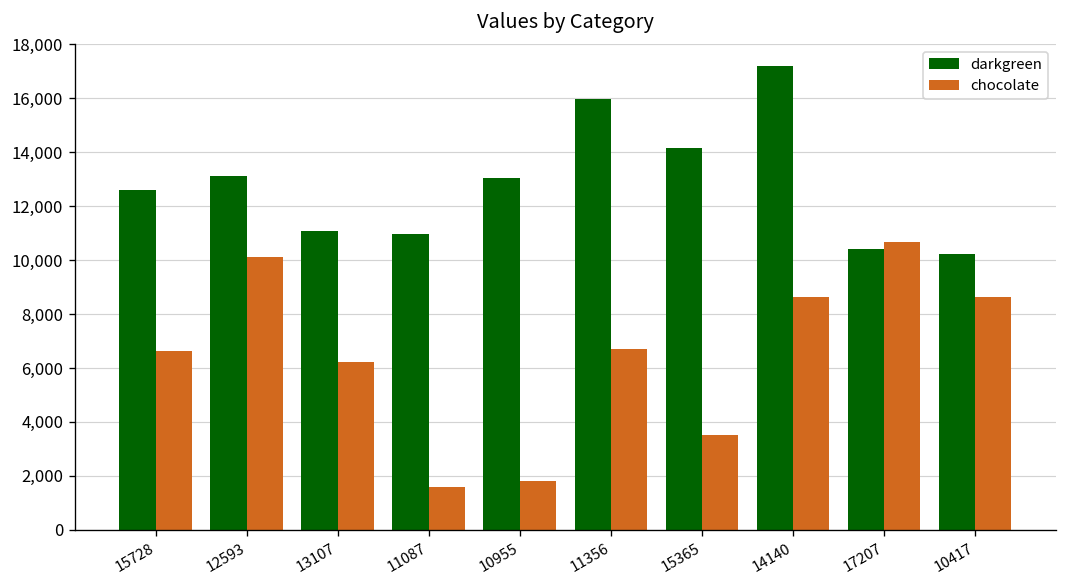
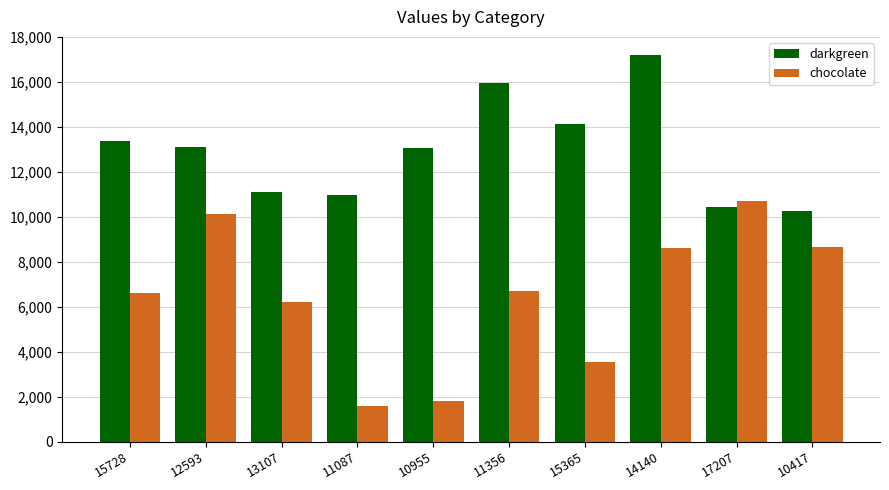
darkgreen, 15728: 12,600 -> 13,400
